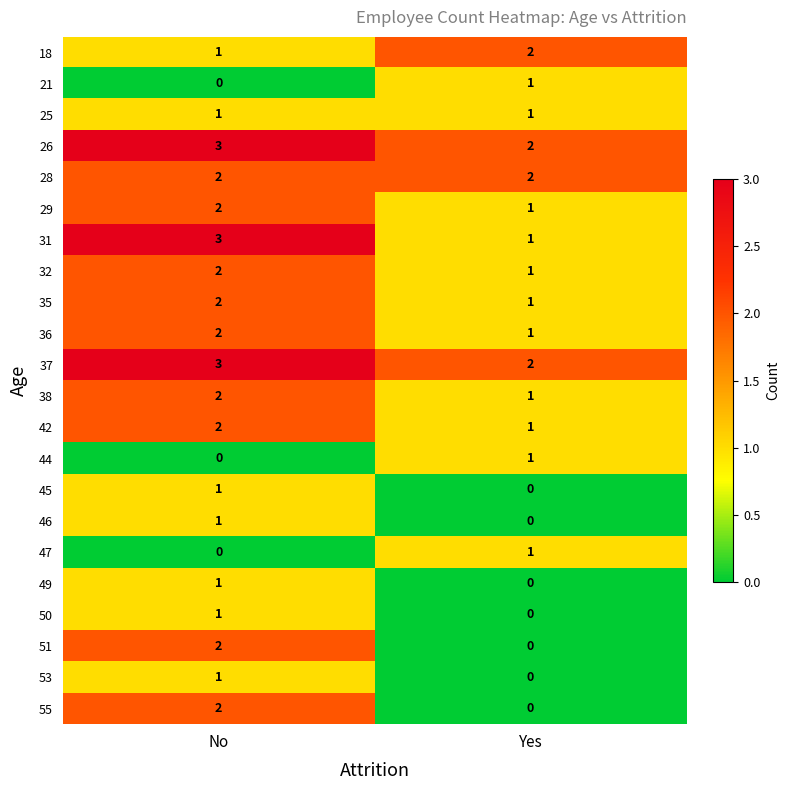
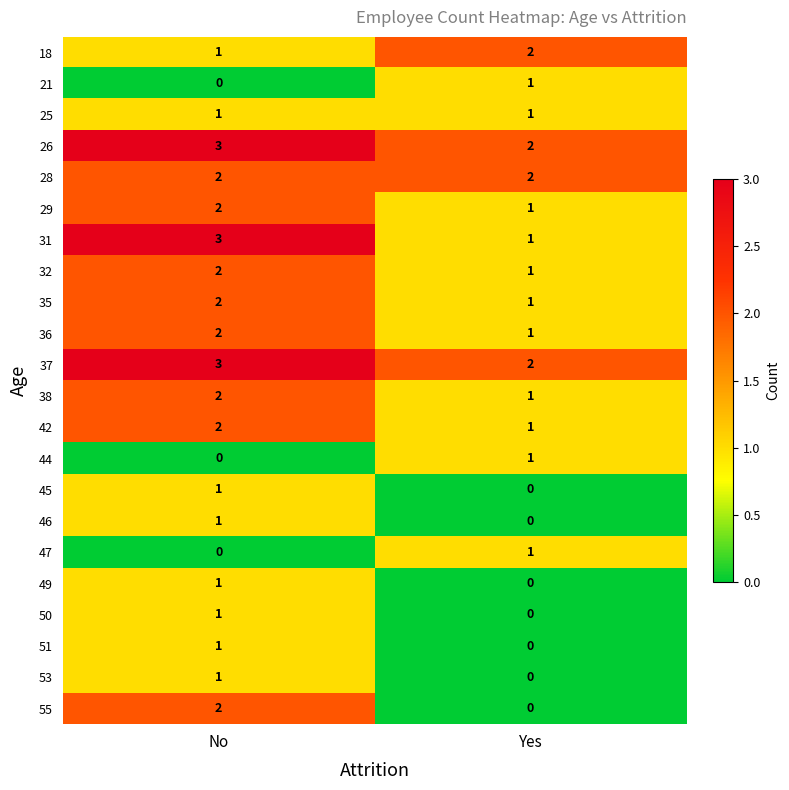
51, No: 2 -> 1
